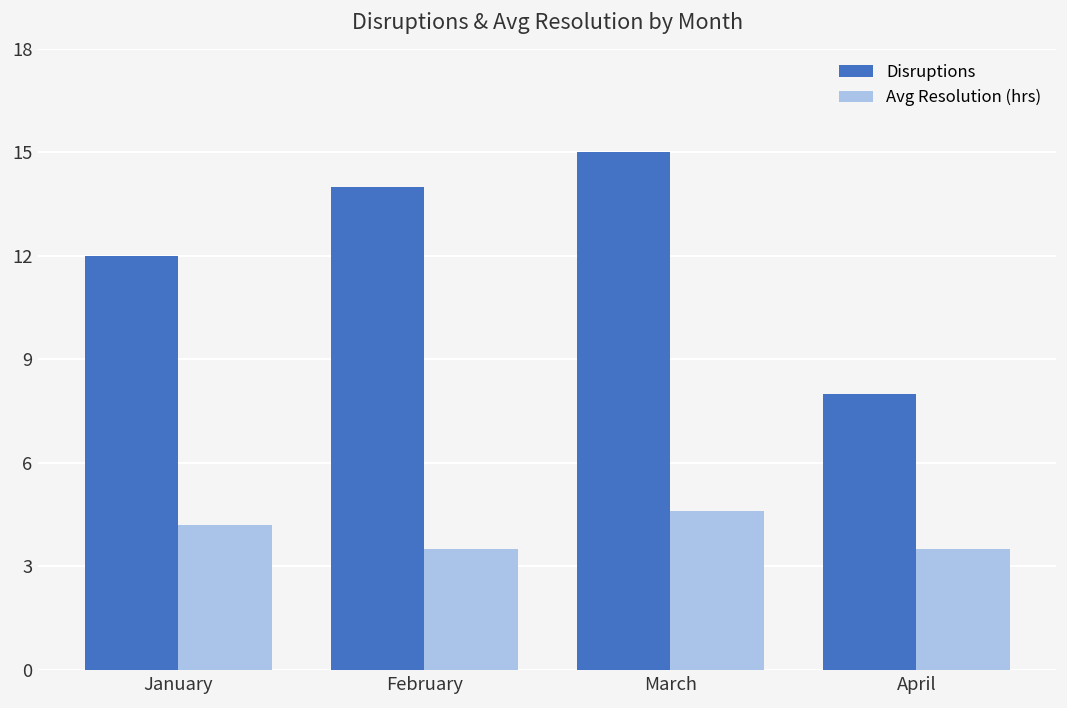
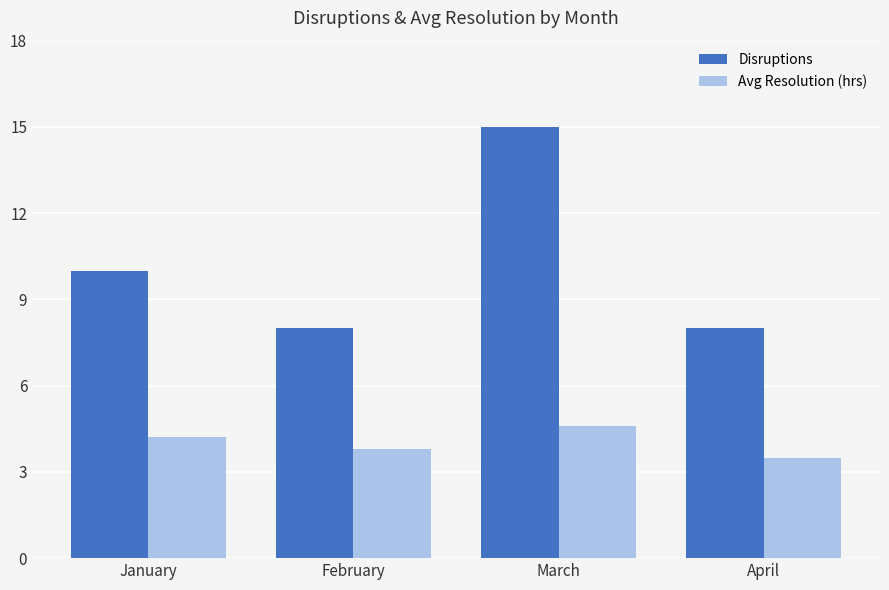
Disruptions, January: 12 -> 10
Disruptions, February: 14 -> 8
Avg Resolution (hrs), February: 3.5 -> 3.8
